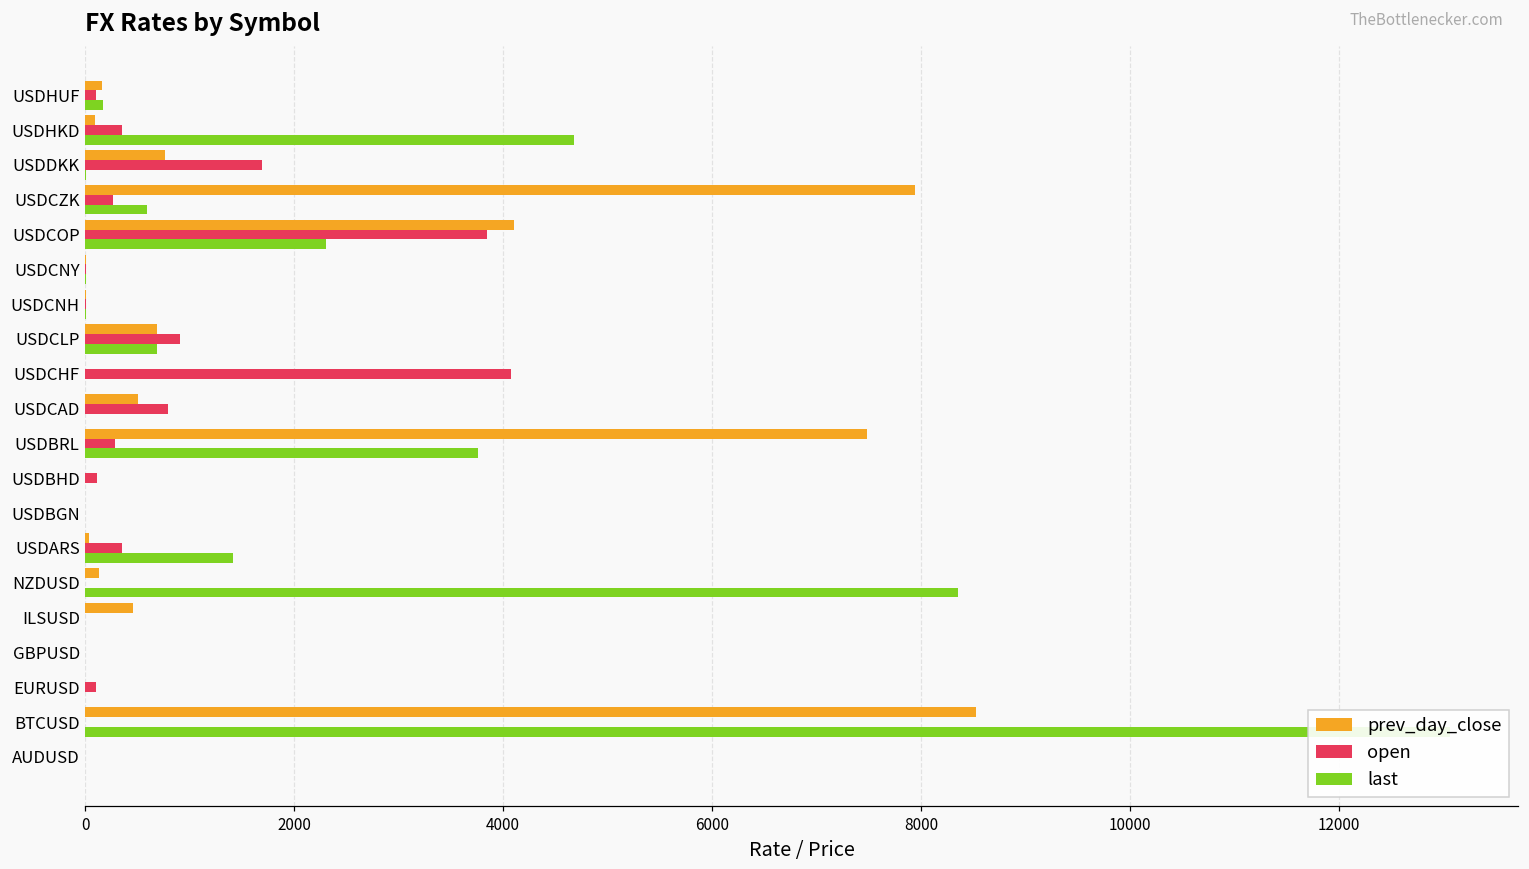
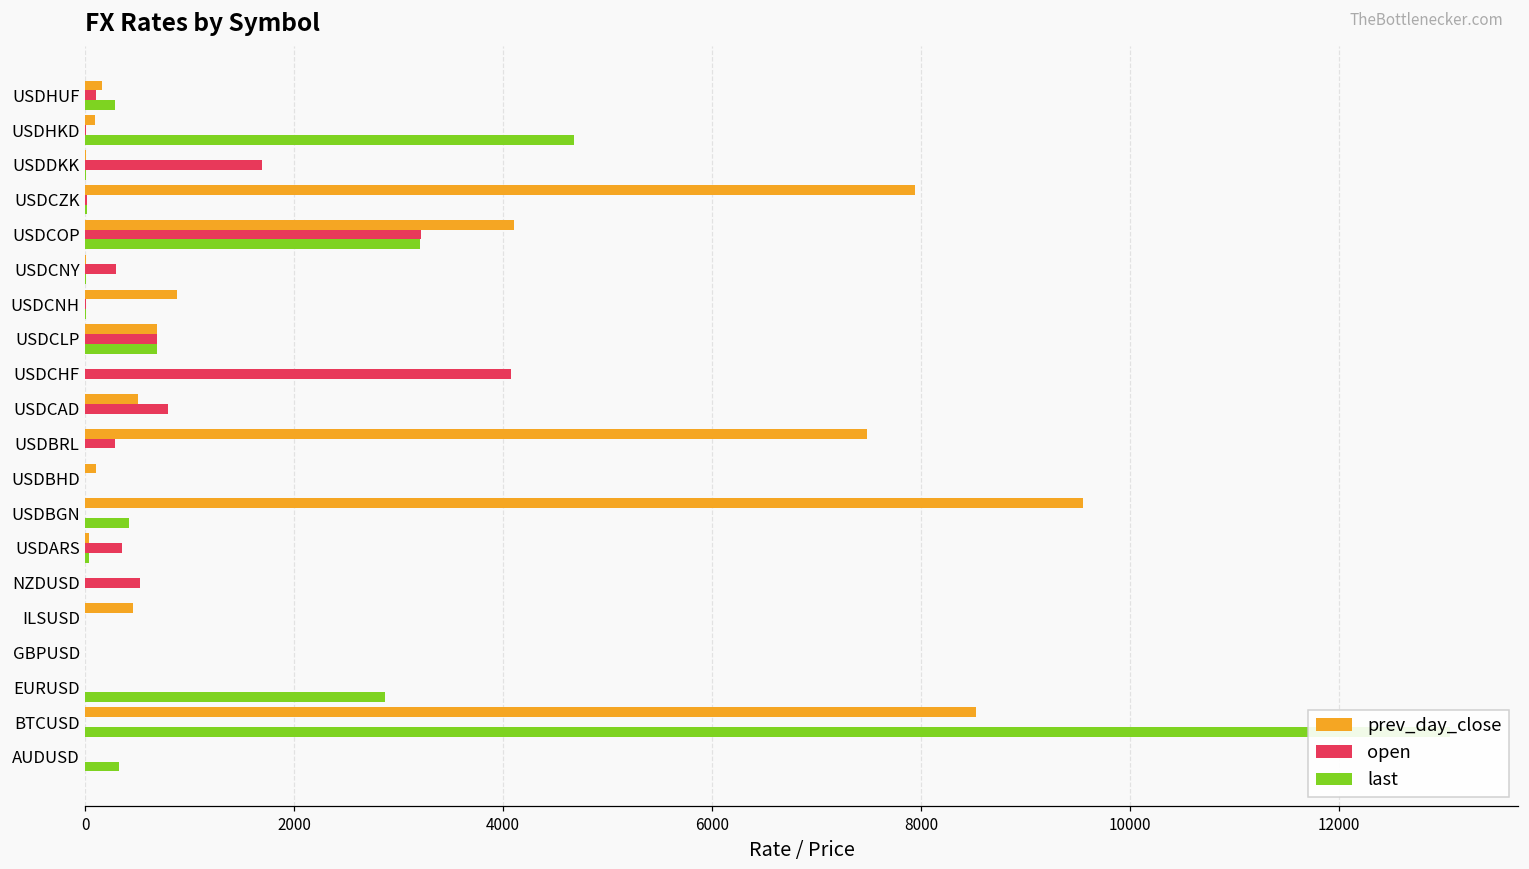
last, USDHUF: 200 -> 300
open, USDHKD: 300 -> 0
prev_day_close, USDDKK: 800 -> 0
open, USDCZK: 300 -> 0
last, USDCZK: 600 -> 0
open, USDCOP: 3800 -> 3200
last, USDCOP: 2300 -> 3200
open, USDCNY: 0 -> 300
prev_day_close, USDCNH: 0 -> 900
open, USDCLP: 900 -> 700
last, USDBRL: 3800 -> 0
prev_day_close, USDBHD: 0 -> 100
open, USDBHD: 100 -> 0
prev_day_close, USDBGN: 0 -> 9600
last, USDBGN: 0 -> 400
last, USDARS: 1400 -> 0
prev_day_close, NZDUSD: 100 -> 0
open, NZDUSD: 0 -> 500
last, NZDUSD: 8400 -> 0
open, EURUSD: 100 -> 0
last, EURUSD: 0 -> 2900
last, AUDUSD: 0 -> 300
